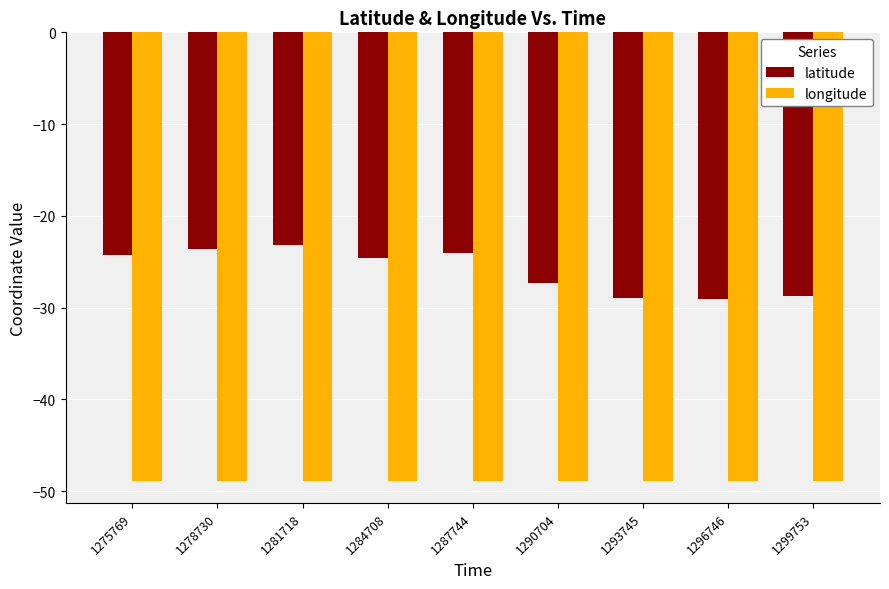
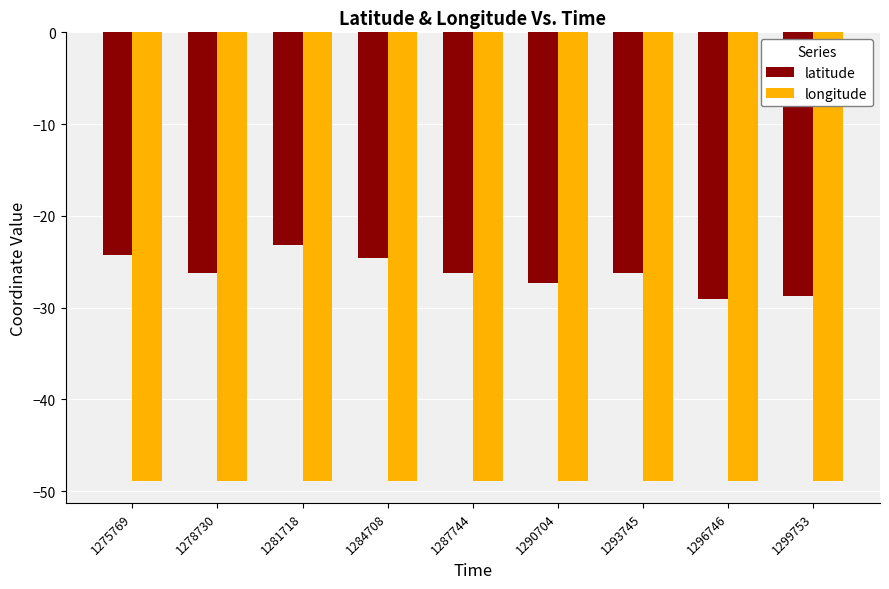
latitude, 1278730: -24 -> -26
latitude, 1287744: -24 -> -26
latitude, 1293745: -29 -> -26
